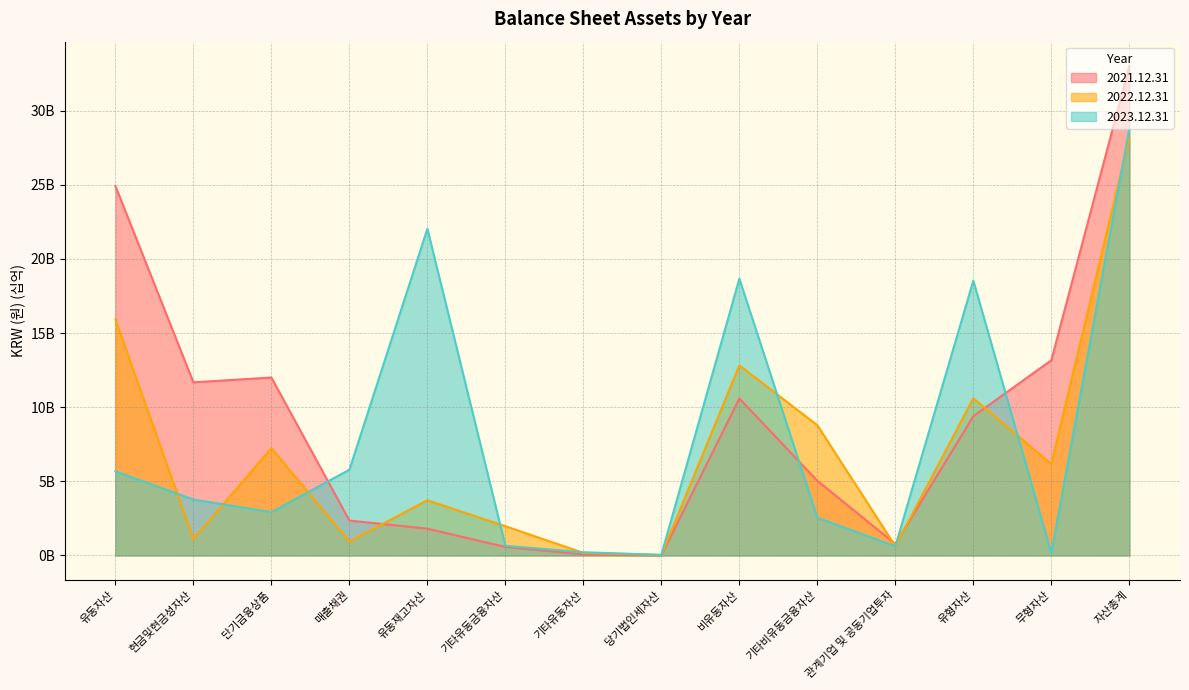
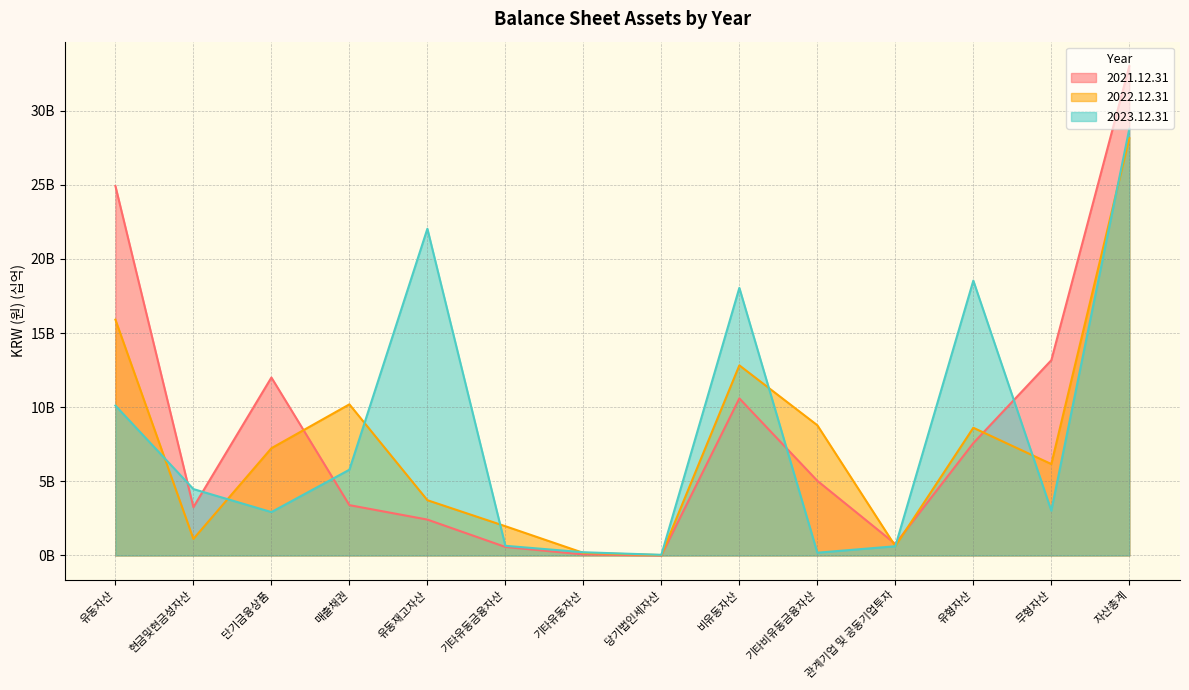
2023.12.31, 유동자산: 5700000000 -> 10100000000
2021.12.31, 현금및현금성자산: 11700000000 -> 3300000000
2023.12.31, 현금및현금성자산: 3800000000 -> 4500000000
2021.12.31, 매출채권: 2400000000 -> 3400000000
2022.12.31, 매출채권: 900000000 -> 10200000000
2021.12.31, 유동재고자산: 1800000000 -> 2400000000
2023.12.31, 비유동자산: 18700000000 -> 18000000000
2023.12.31, 기타비유동금융자산: 2600000000 -> 200000000
2021.12.31, 유형자산: 9400000000 -> 7600000000
2022.12.31, 유형자산: 10600000000 -> 8600000000
2023.12.31, 무형자산: 200000000 -> 3000000000
